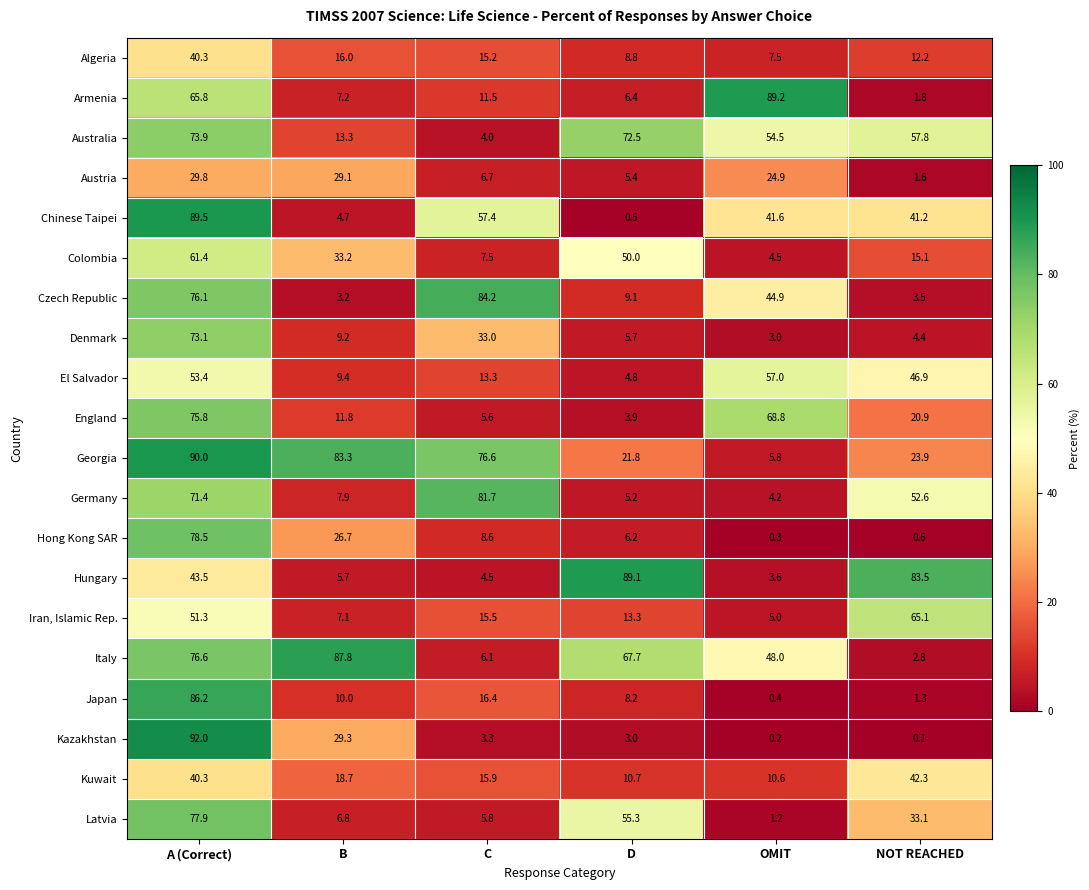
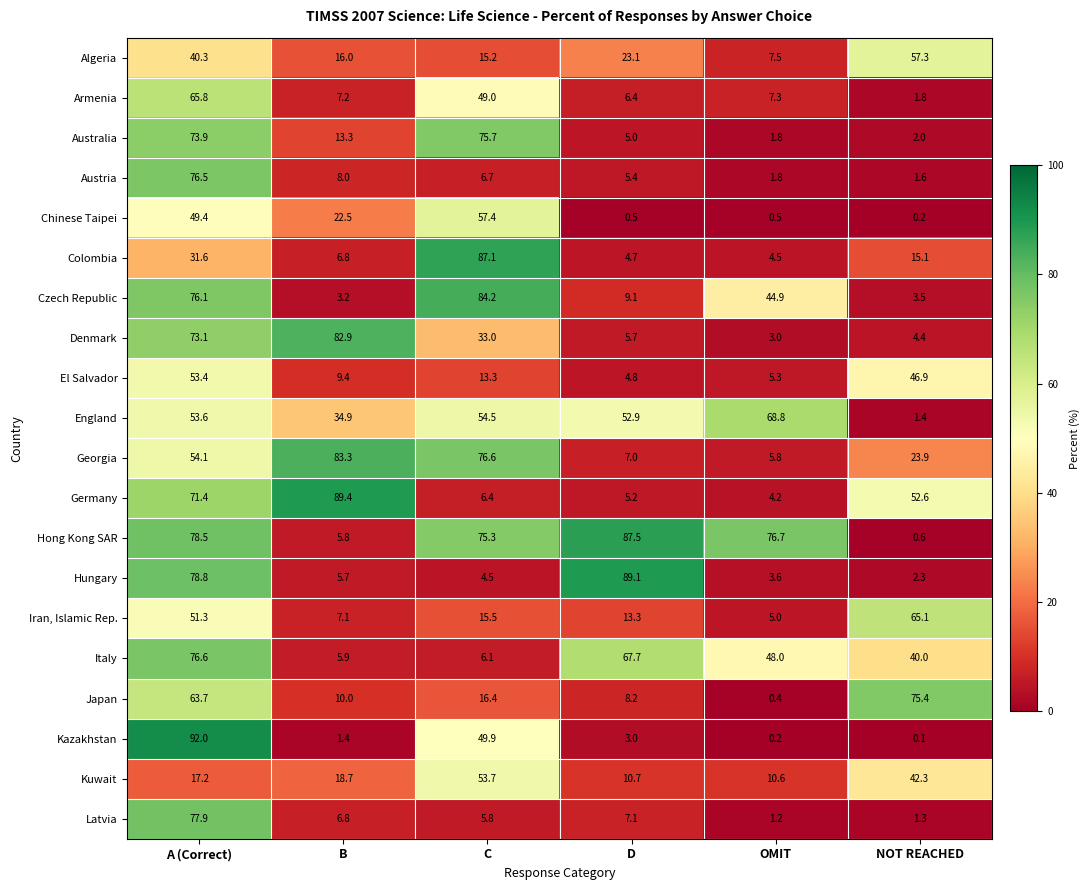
Algeria, D: 8.8 -> 23.1
Algeria, NOT REACHED: 12.2 -> 57.3
Armenia, C: 11.5 -> 49.0
Armenia, OMIT: 89.2 -> 7.3
Australia, C: 4.0 -> 75.7
Australia, D: 72.5 -> 5.0
Australia, OMIT: 54.5 -> 1.8
Australia, NOT REACHED: 57.8 -> 2.0
Austria, A (Correct): 29.8 -> 76.5
Austria, B: 29.1 -> 8.0
Austria, OMIT: 24.9 -> 1.8
Chinese Taipei, A (Correct): 89.5 -> 49.4
Chinese Taipei, B: 4.7 -> 22.5
Chinese Taipei, OMIT: 41.6 -> 0.5
Chinese Taipei, NOT REACHED: 41.2 -> 0.2
Colombia, A (Correct): 61.4 -> 31.6
Colombia, B: 33.2 -> 6.8
Colombia, C: 7.5 -> 87.1
Colombia, D: 50.0 -> 4.7
Denmark, B: 9.2 -> 82.9
El Salvador, OMIT: 57.0 -> 5.3
England, A (Correct): 75.8 -> 53.6
England, B: 11.8 -> 34.9
England, C: 5.6 -> 54.5
England, D: 3.9 -> 52.9
England, NOT REACHED: 20.9 -> 1.4
Georgia, A (Correct): 90.0 -> 54.1
Georgia, D: 21.8 -> 7.0
Germany, B: 7.9 -> 89.4
Germany, C: 81.7 -> 6.4
Hong Kong SAR, B: 26.7 -> 5.8
Hong Kong SAR, C: 8.6 -> 75.3
Hong Kong SAR, D: 6.2 -> 87.5
Hong Kong SAR, OMIT: 0.3 -> 76.7
Hungary, A (Correct): 43.5 -> 78.8
Hungary, NOT REACHED: 83.5 -> 2.3
Italy, B: 87.8 -> 5.9
Italy, NOT REACHED: 2.8 -> 40.0
Japan, A (Correct): 86.2 -> 63.7
Japan, NOT REACHED: 1.3 -> 75.4
Kazakhstan, B: 29.3 -> 1.4
Kazakhstan, C: 3.3 -> 49.9
Kuwait, A (Correct): 40.3 -> 17.2
Kuwait, C: 15.9 -> 53.7
Latvia, D: 55.3 -> 7.1
Latvia, NOT REACHED: 33.1 -> 1.3
